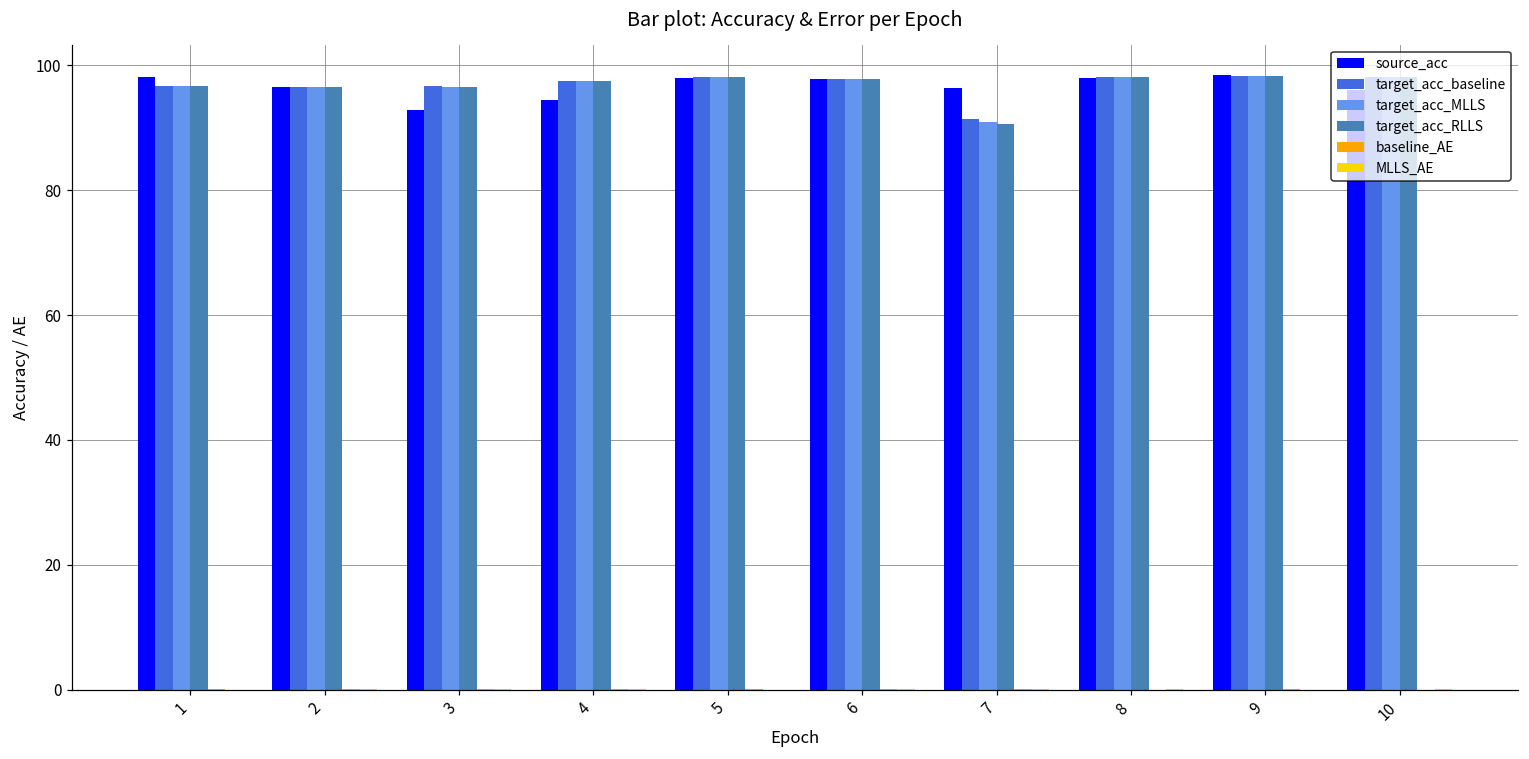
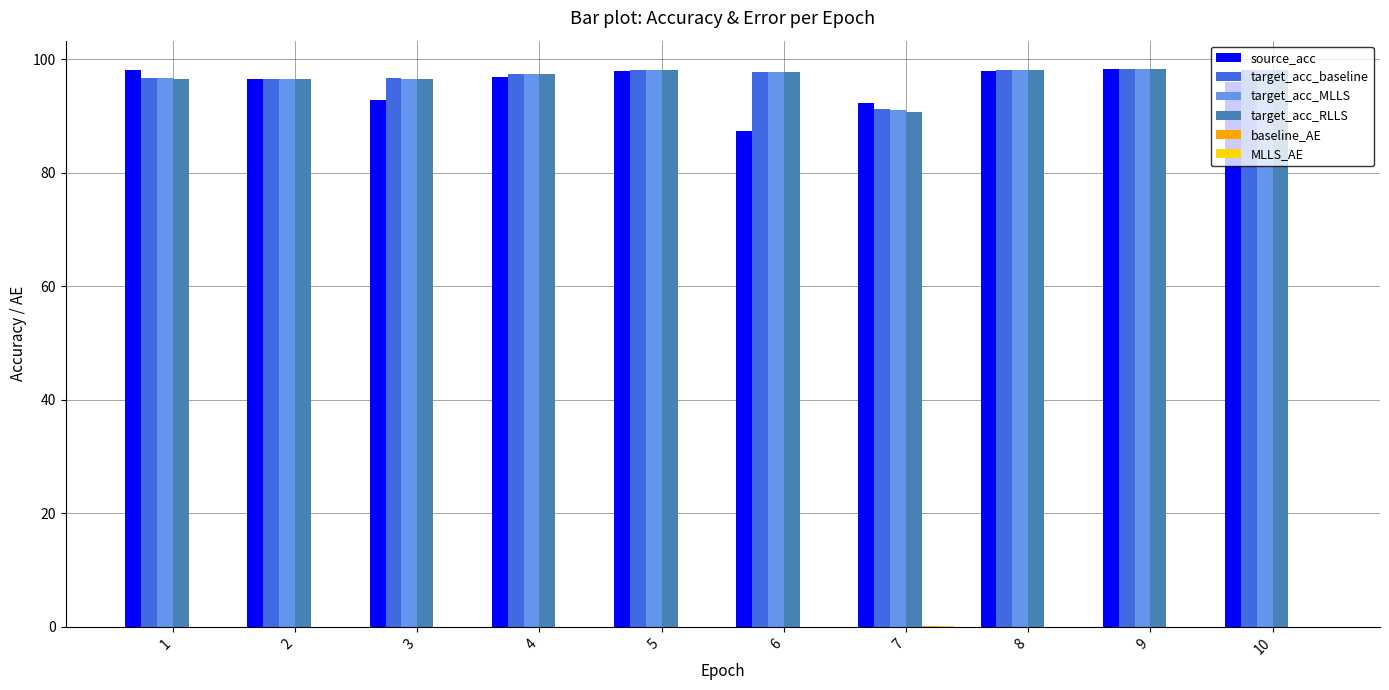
source_acc, 4: 94 -> 97
source_acc, 6: 98 -> 87
source_acc, 7: 96 -> 92
